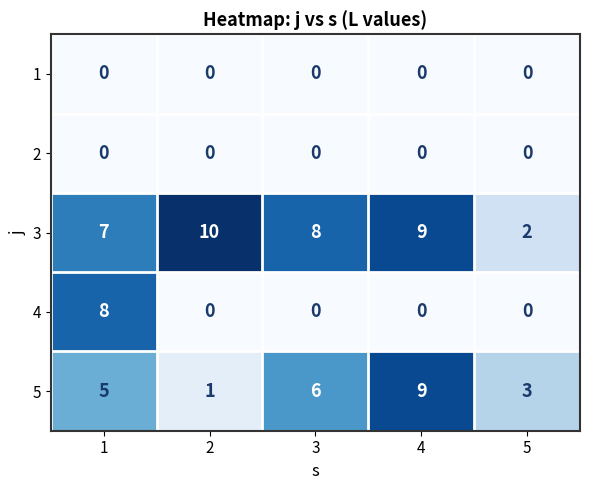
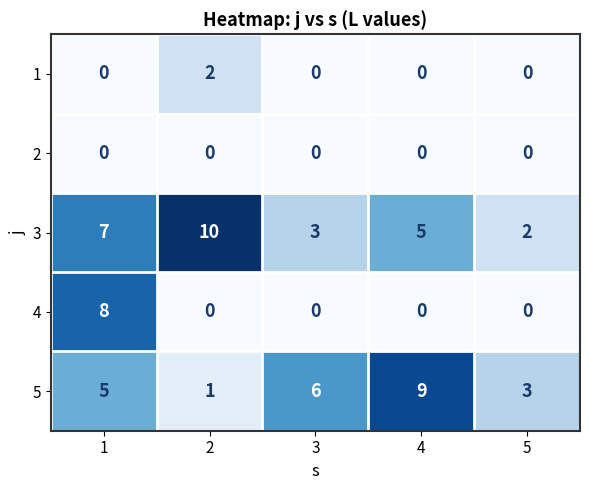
1, 2: 0 -> 2
3, 3: 8 -> 3
3, 4: 9 -> 5
